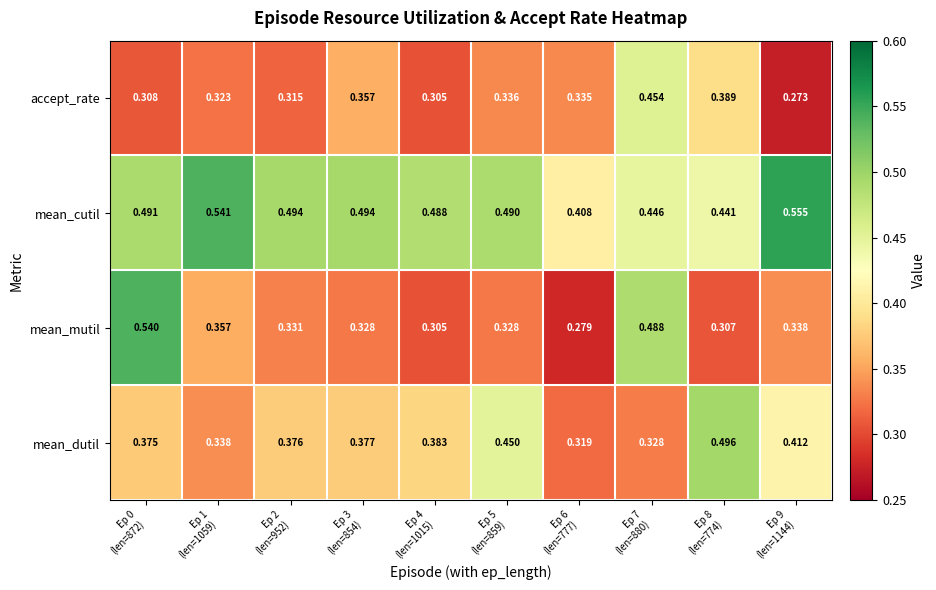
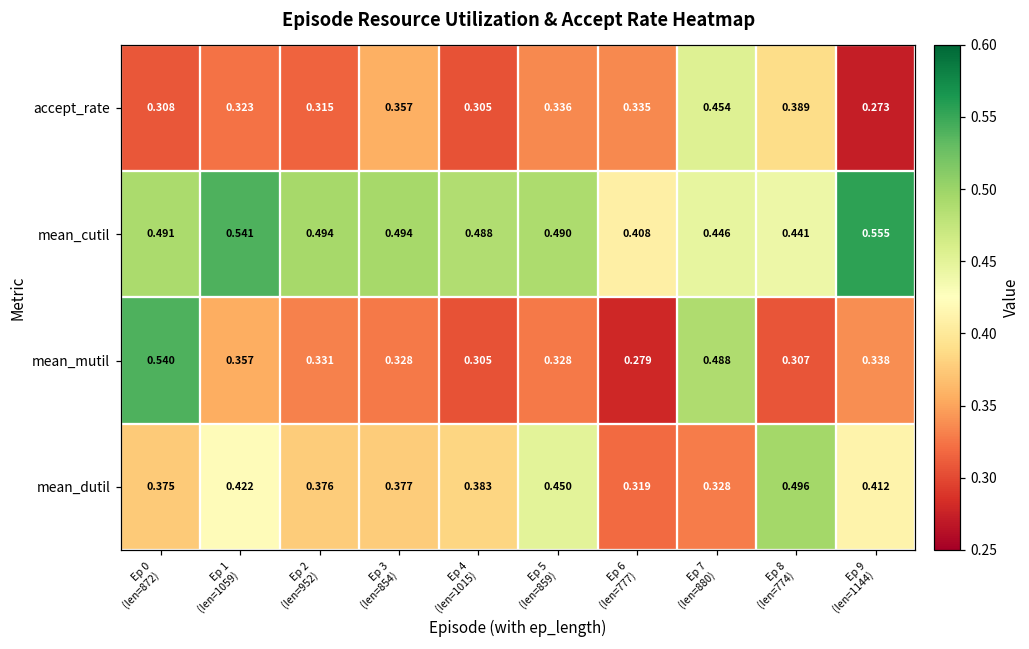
mean_dutil, Ep 1 (len=1059): 0.338 -> 0.422
